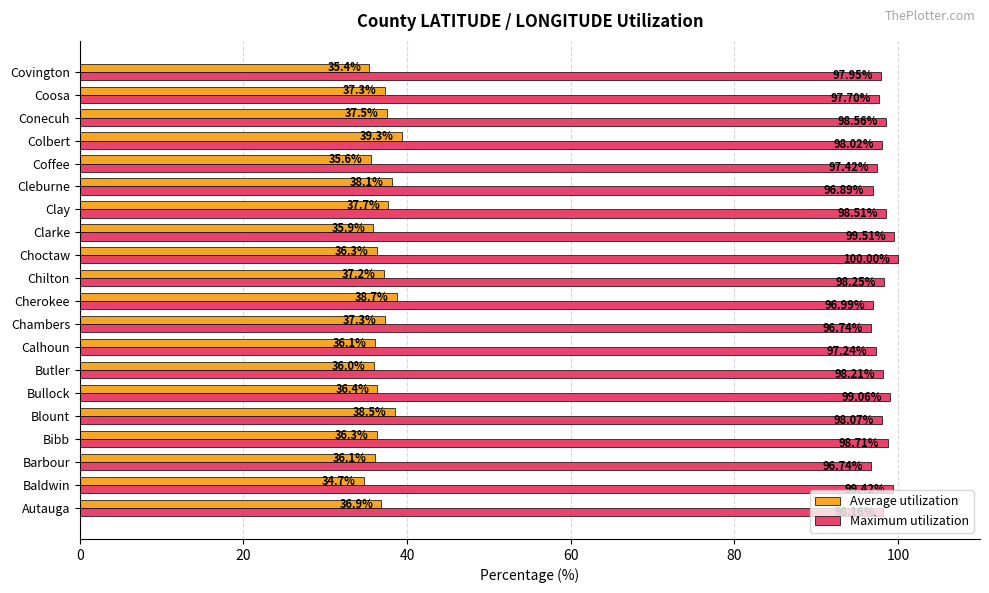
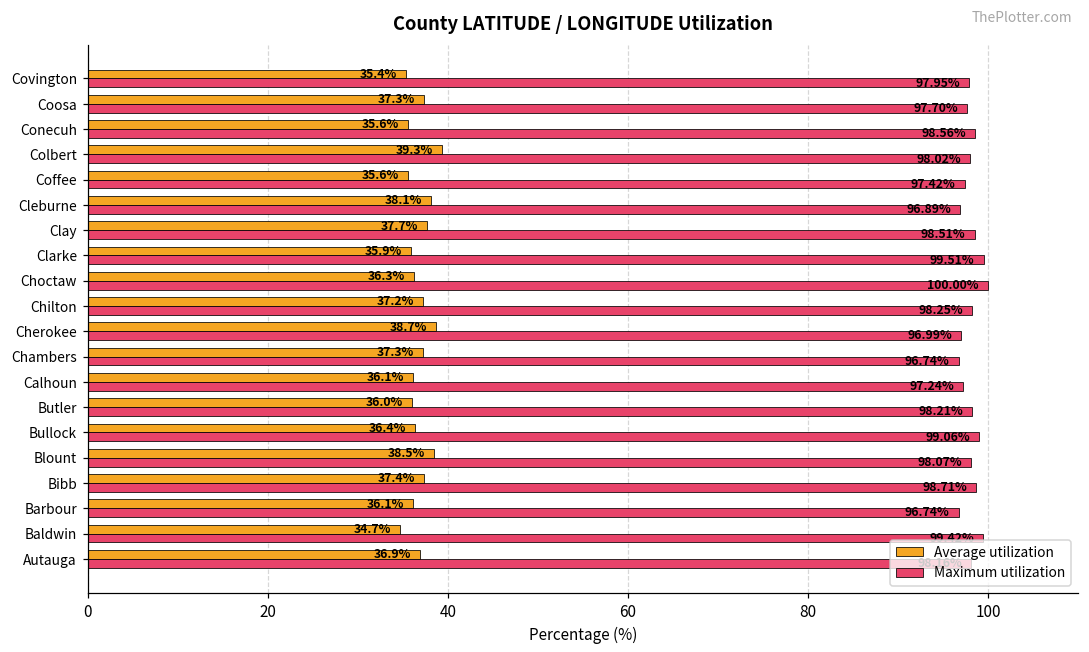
Average utilization, Conecuh: 37.5% -> 35.6%
Average utilization, Bibb: 36.3% -> 37.4%
